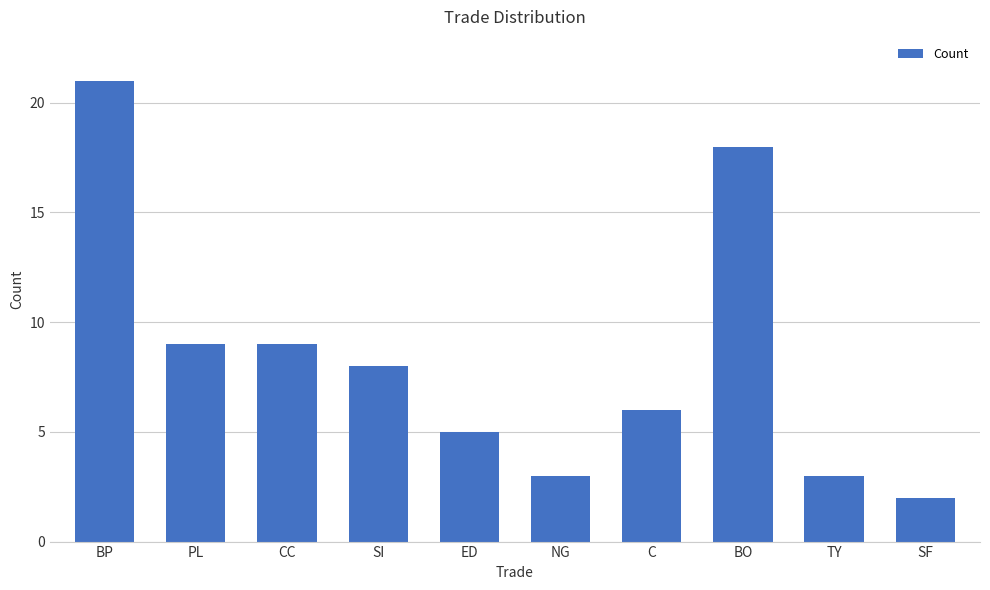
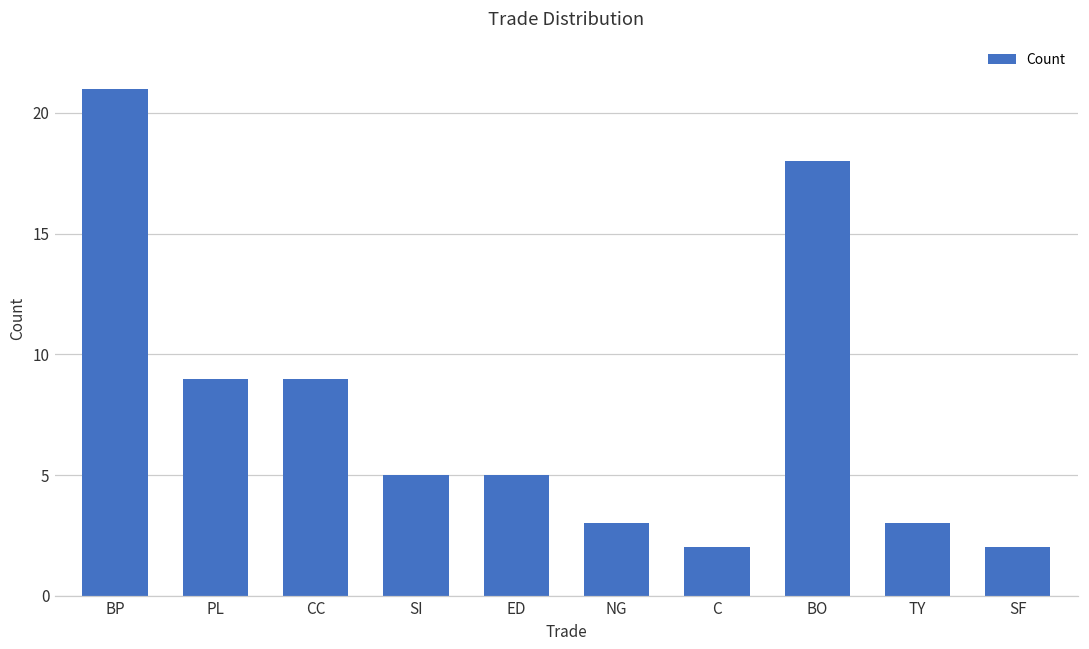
SI: 8 -> 5
C: 6 -> 2
